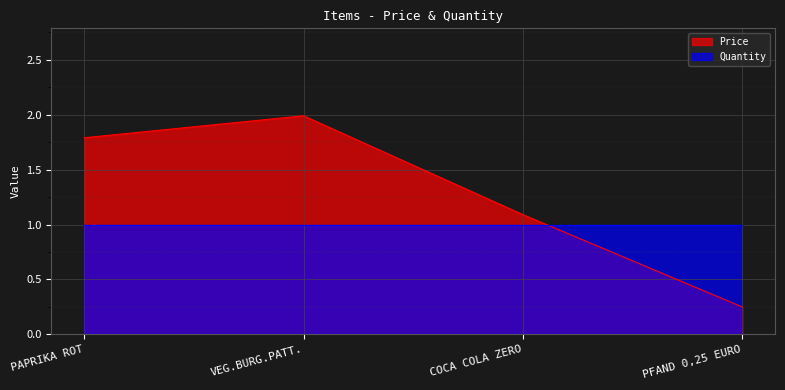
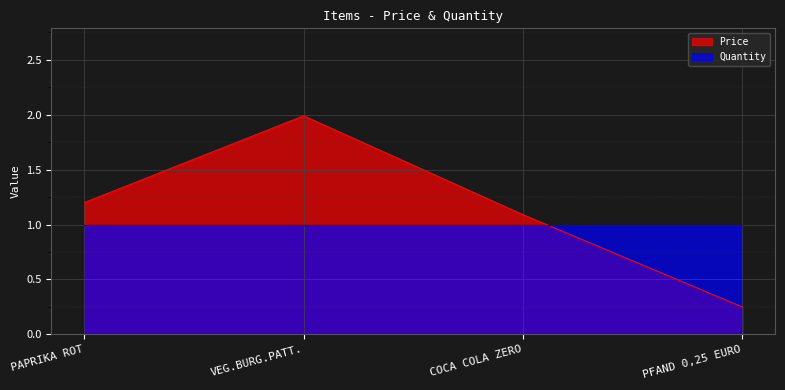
Price, PAPRIKA ROT: 1.79 -> 1.20
